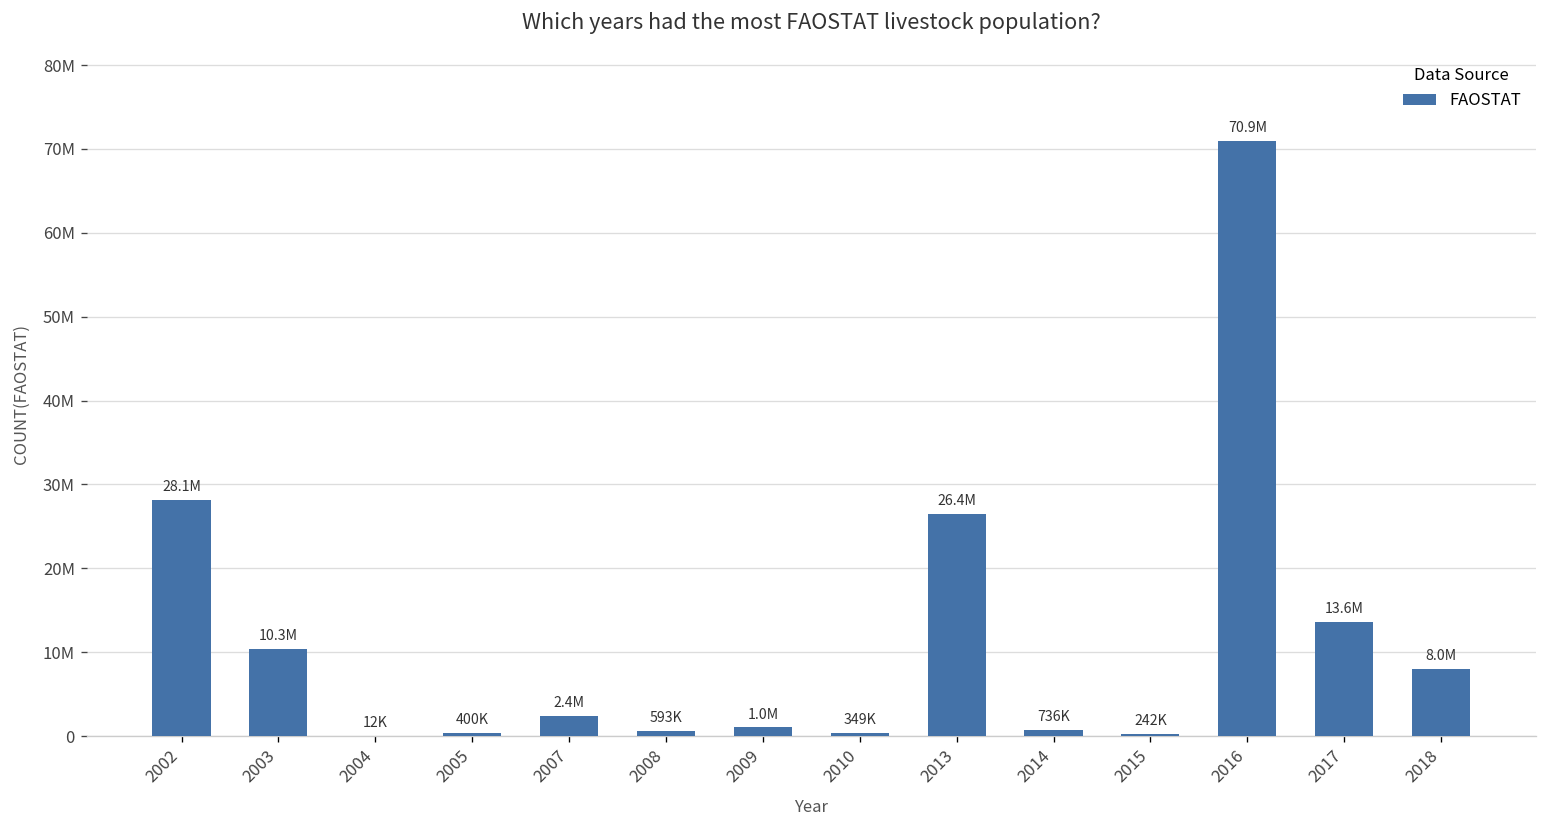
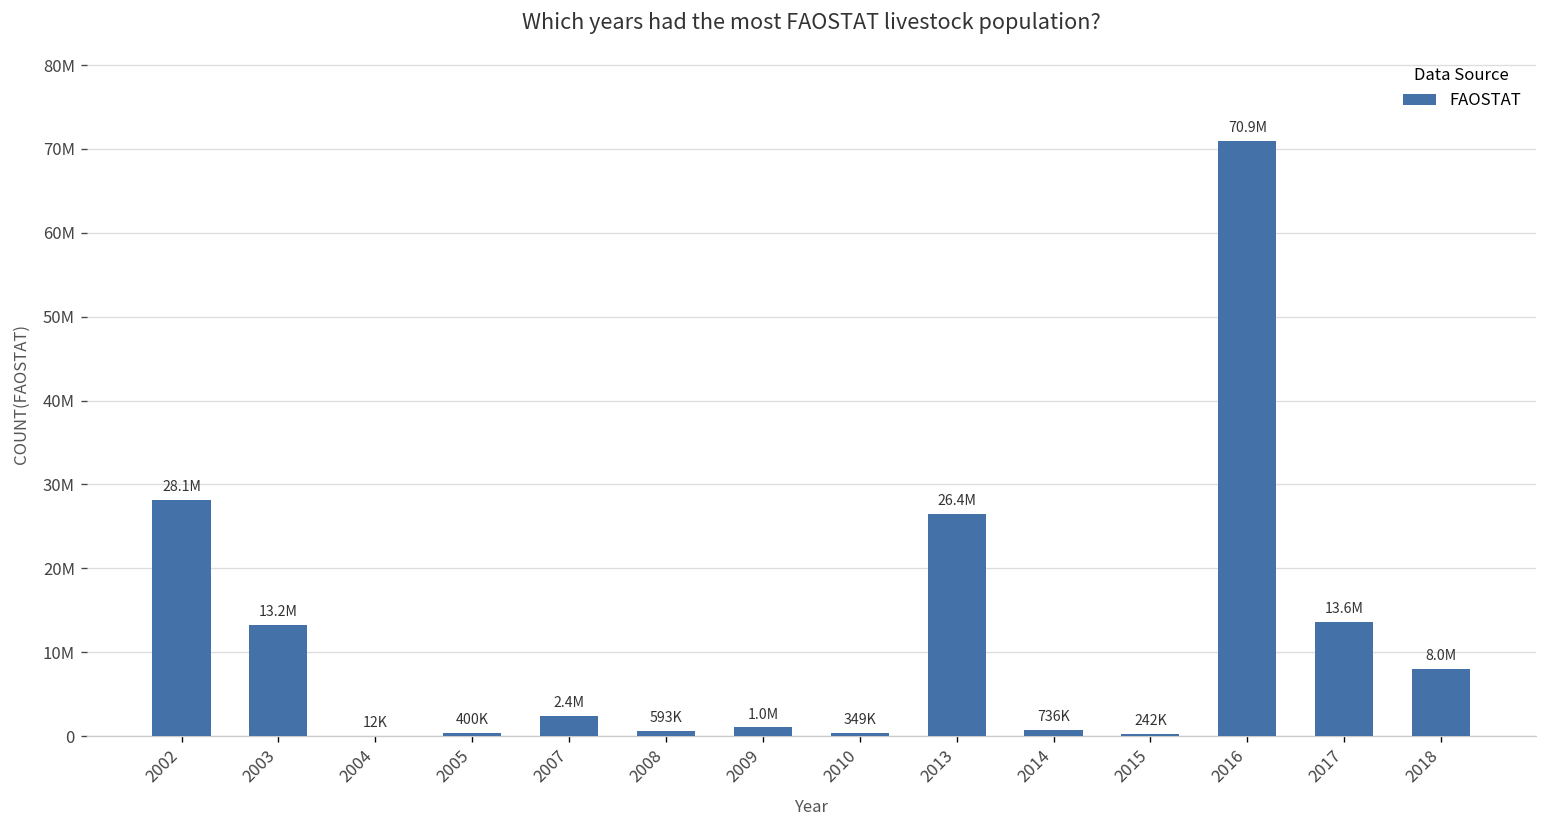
2003: 10.3M -> 13.2M
